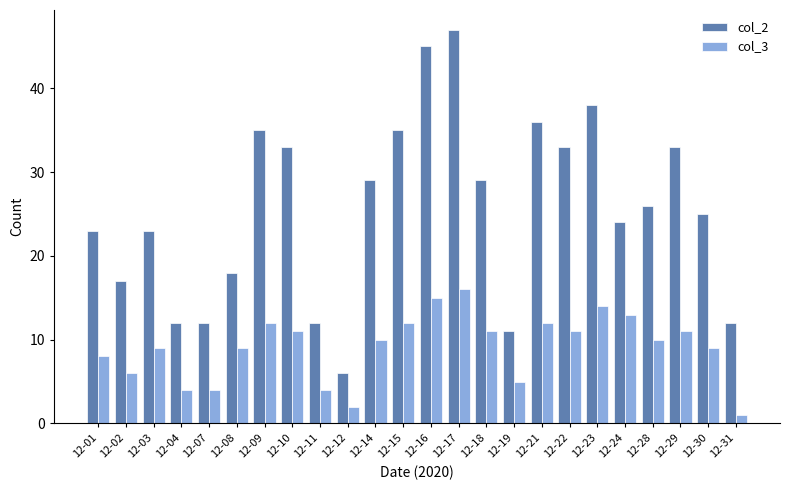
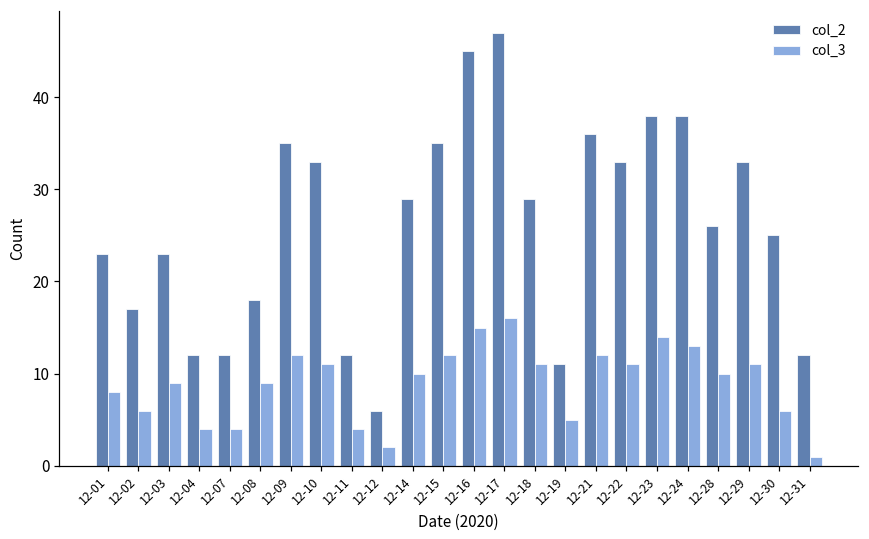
col_2, 12-24: 24 -> 38
col_3, 12-30: 9 -> 6
